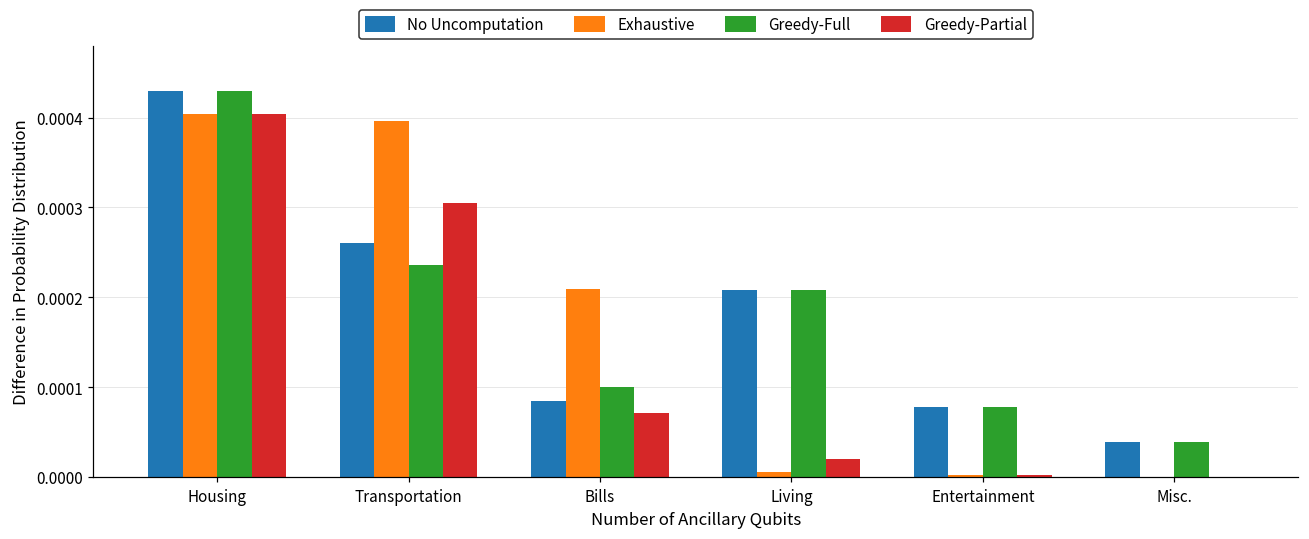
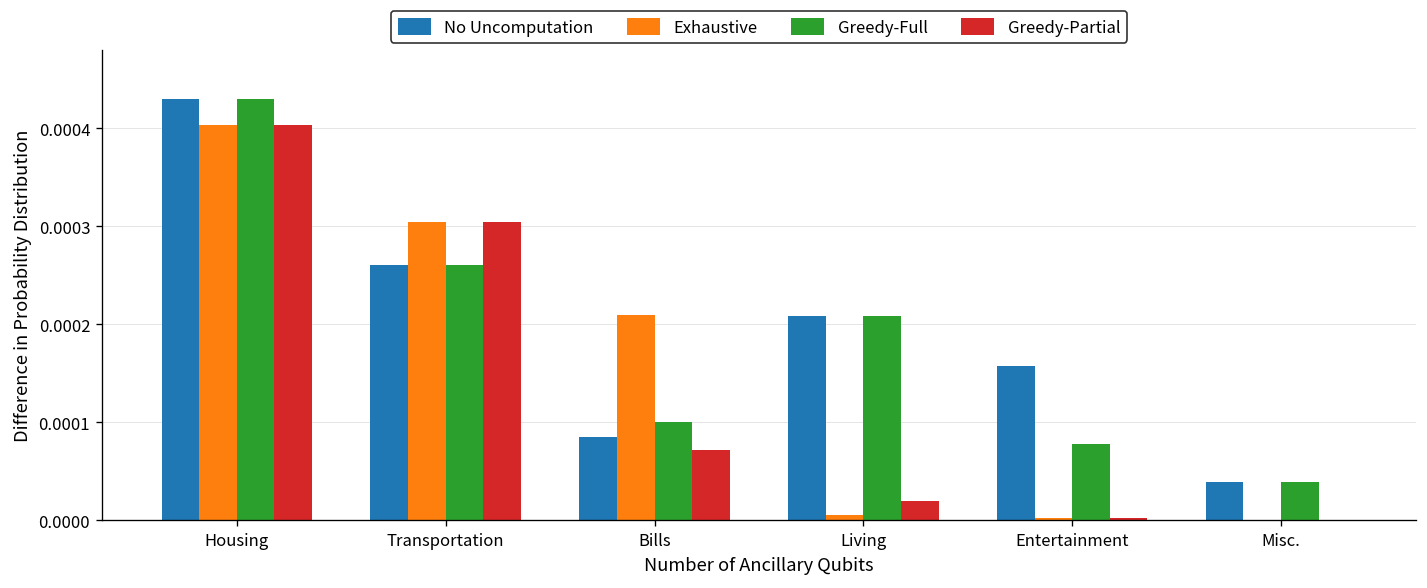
Exhaustive, Transportation: 0.00040 -> 0.00030
Greedy-Full, Transportation: 0.00024 -> 0.00026
No Uncomputation, Entertainment: 0.00008 -> 0.00016
